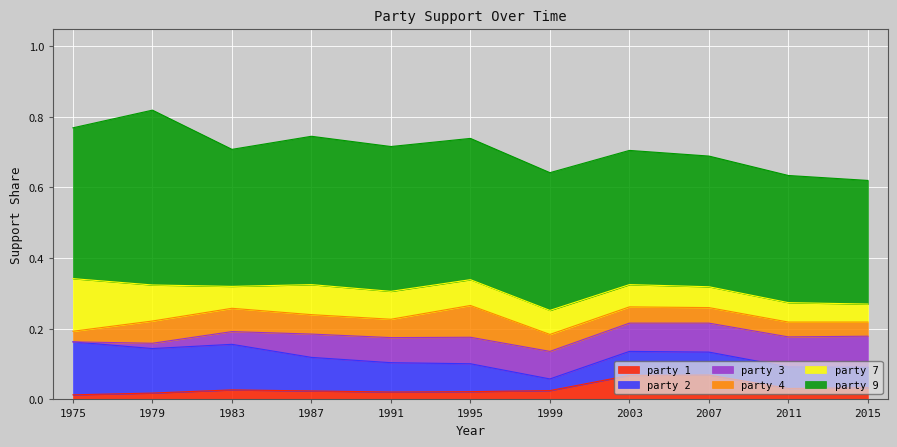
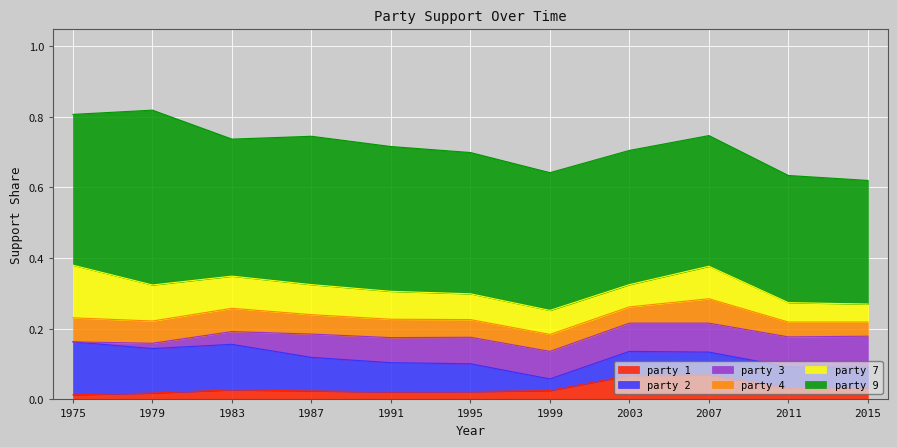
party 4, 1975: 0.03 -> 0.07
party 7, 1983: 0.06 -> 0.09
party 4, 1995: 0.09 -> 0.05
party 4, 2007: 0.04 -> 0.07
party 7, 2007: 0.06 -> 0.09
